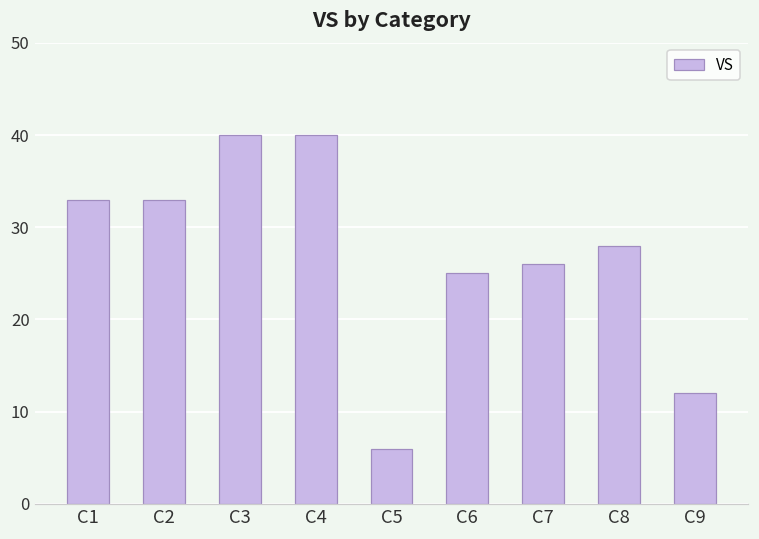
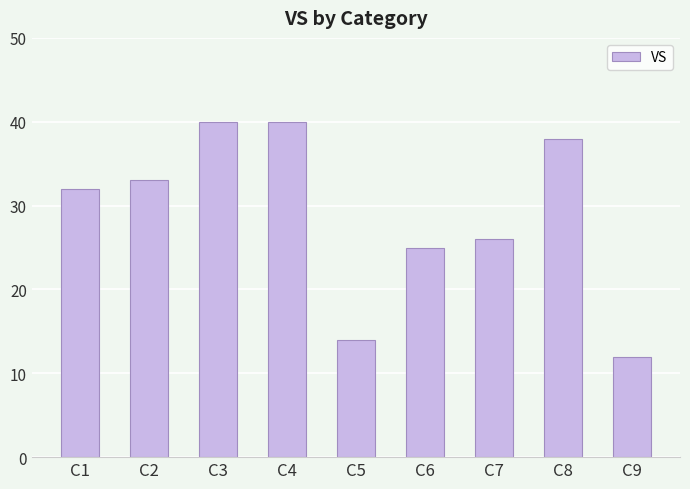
C1: 33 -> 32
C5: 6 -> 14
C8: 28 -> 38
